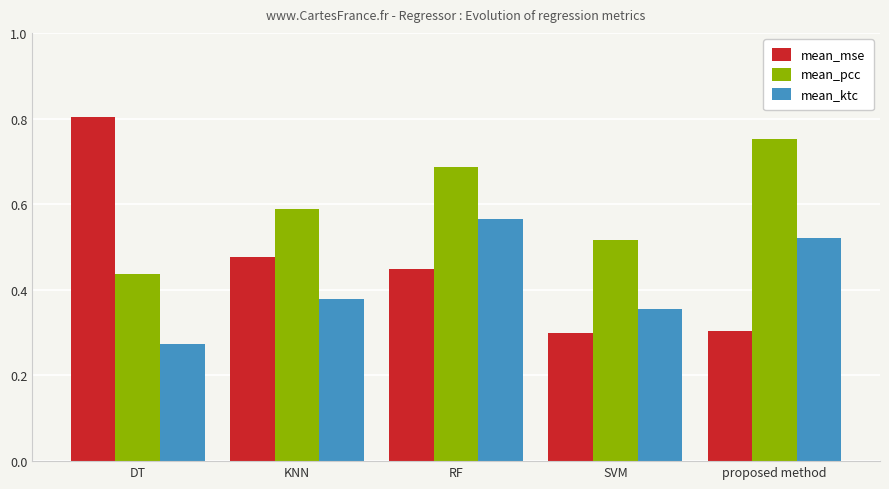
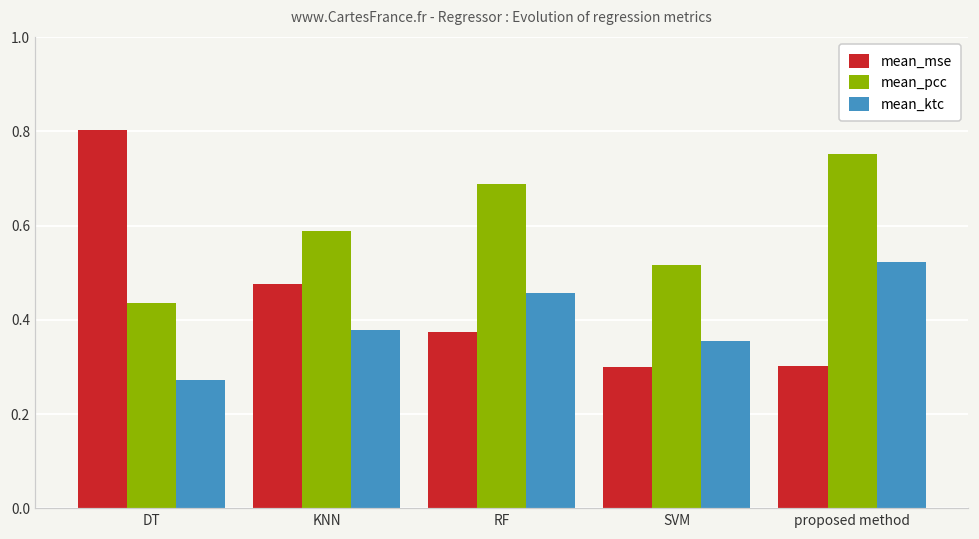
mean_mse, RF: 0.45 -> 0.37
mean_ktc, RF: 0.57 -> 0.46
